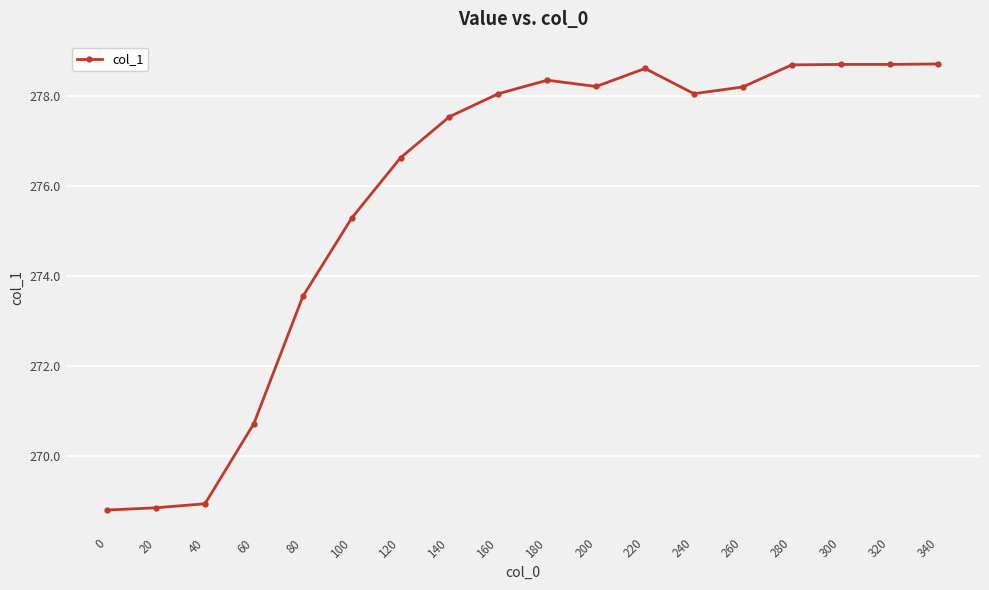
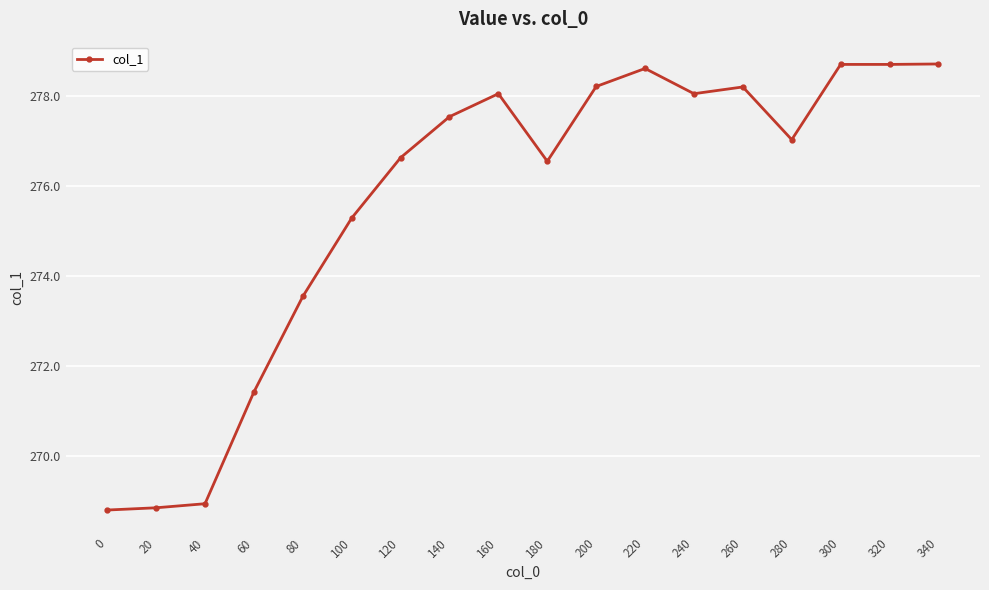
60: 270.7 -> 271.4
180: 278.3 -> 276.5
280: 278.7 -> 277.0
